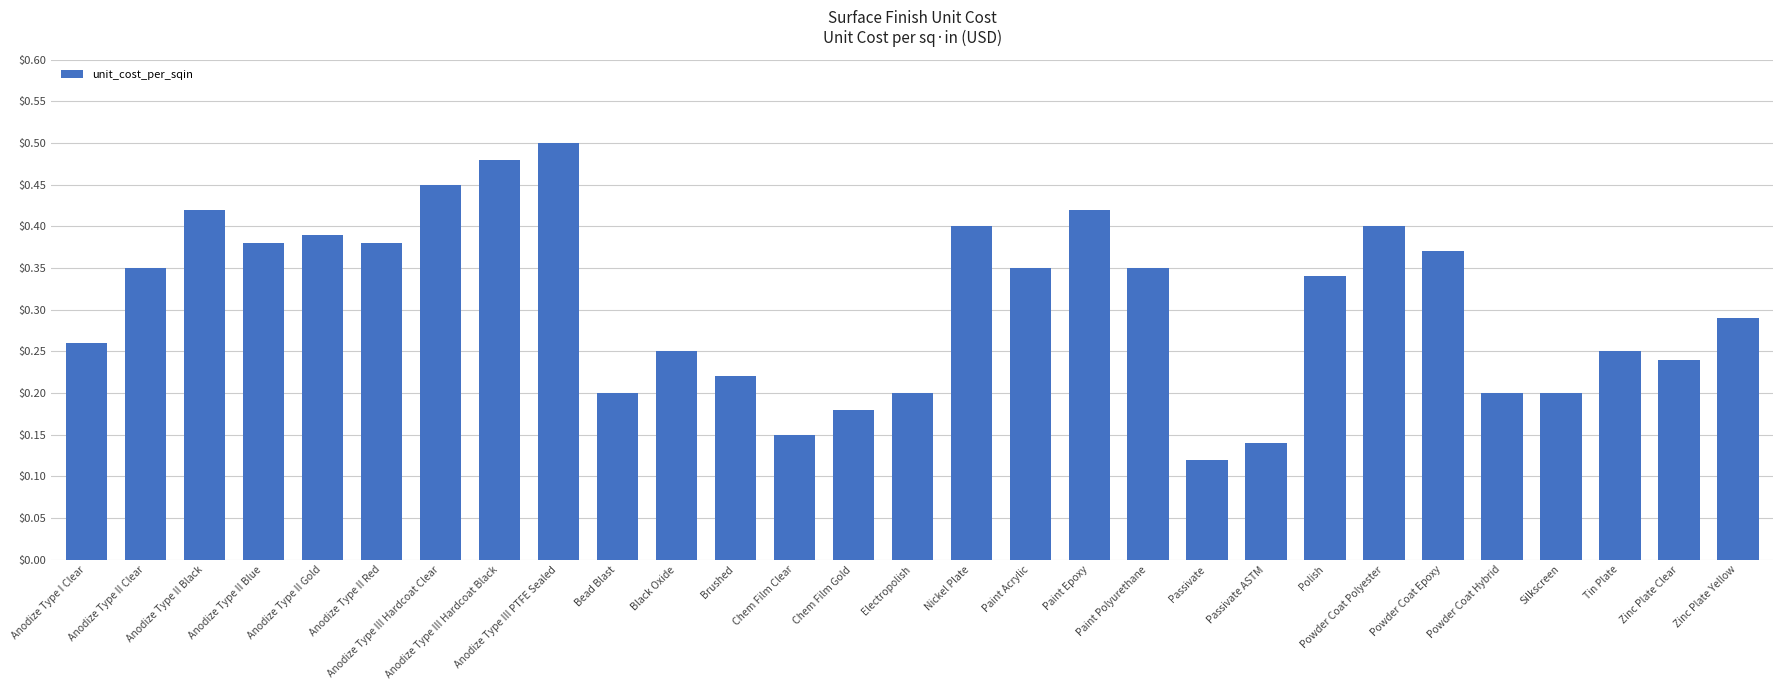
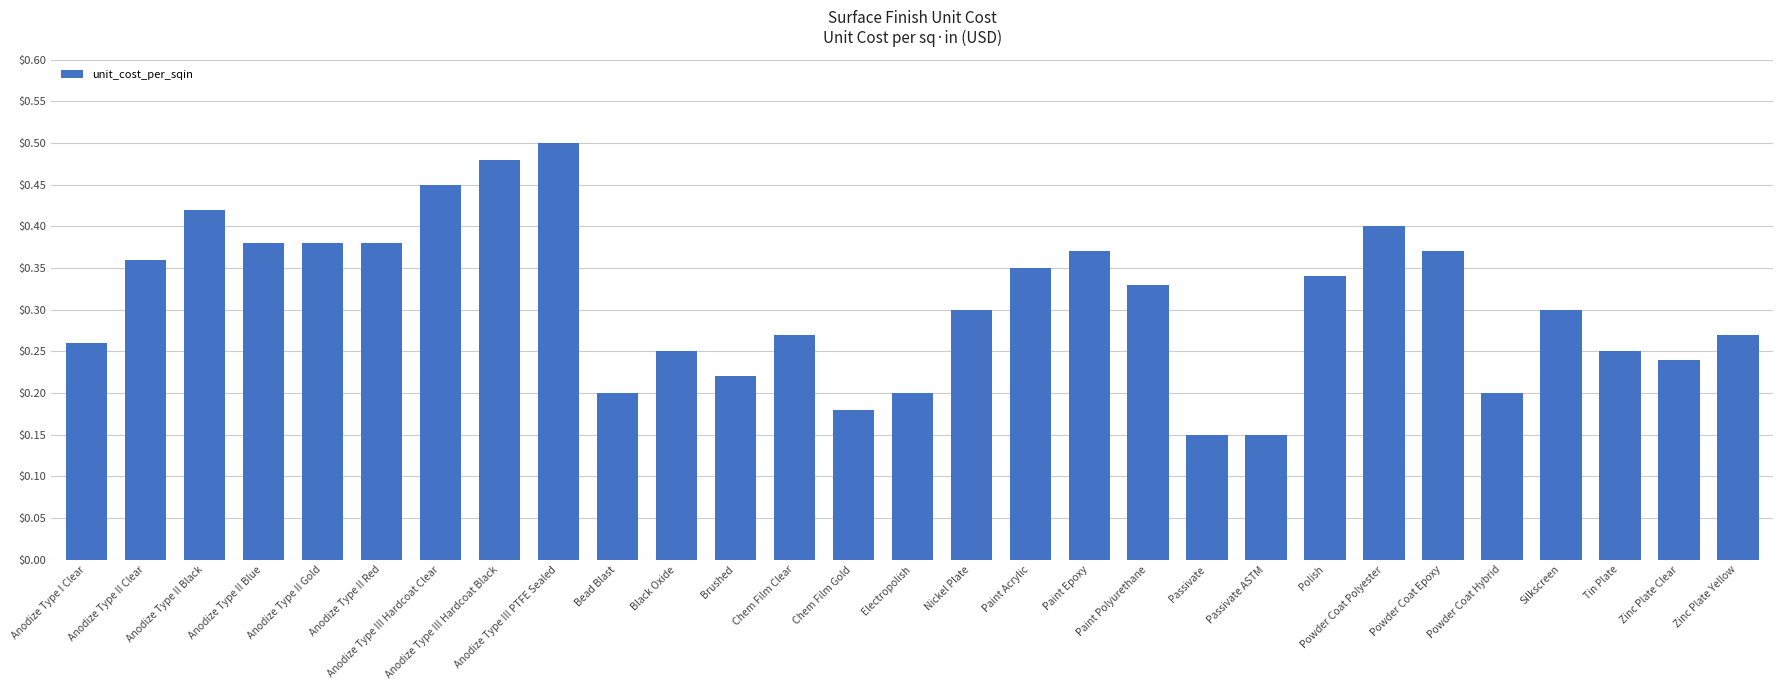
Anodize Type II Clear: $0.35 -> $0.36
Anodize Type II Gold: $0.39 -> $0.38
Chem Film Clear: $0.15 -> $0.27
Nickel Plate: $0.4 -> $0.3
Paint Epoxy: $0.42 -> $0.37
Paint Polyurethane: $0.35 -> $0.33
Passivate: $0.12 -> $0.15
Passivate ASTM: $0.14 -> $0.15
Silkscreen: $0.2 -> $0.3
Zinc Plate Yellow: $0.29 -> $0.27
